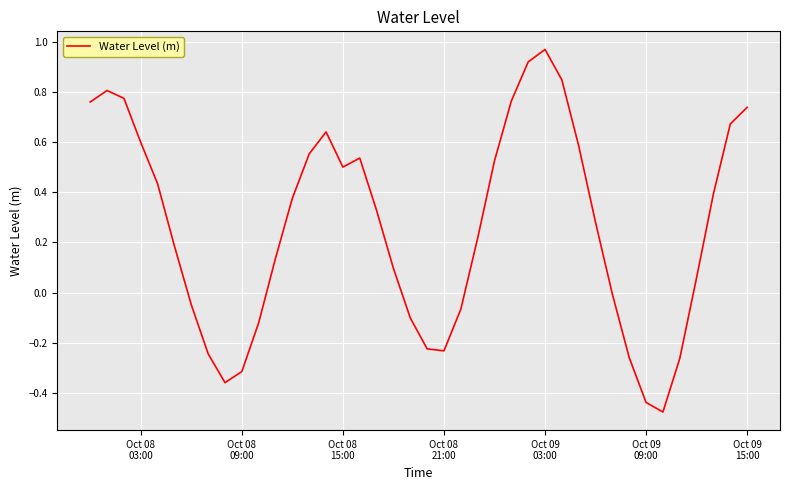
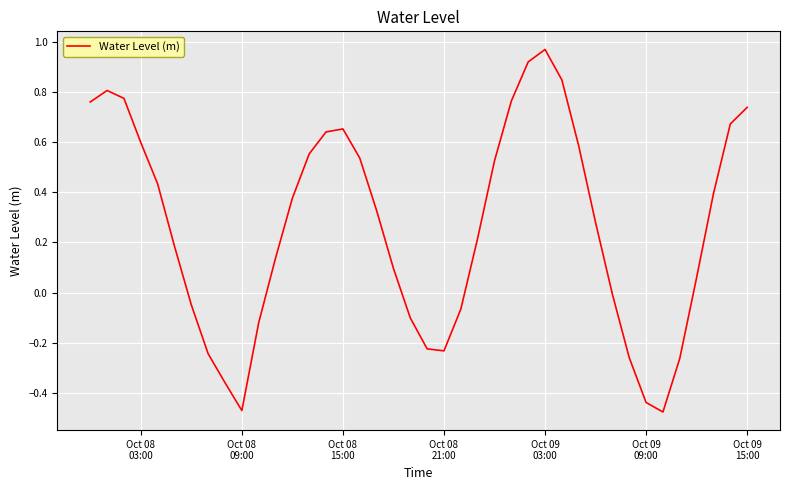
Oct 08 09:00: -0.31 -> -0.47
Oct 08 15:00: 0.50 -> 0.65
